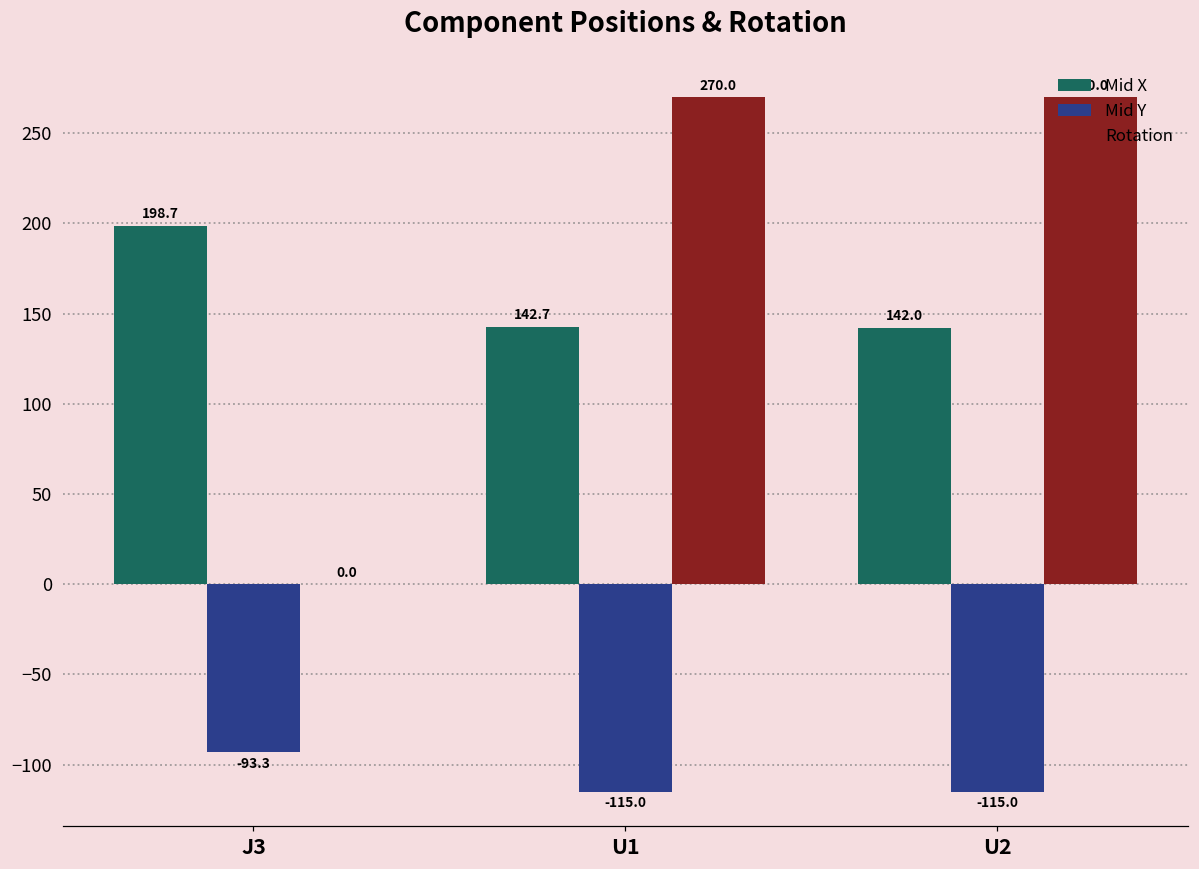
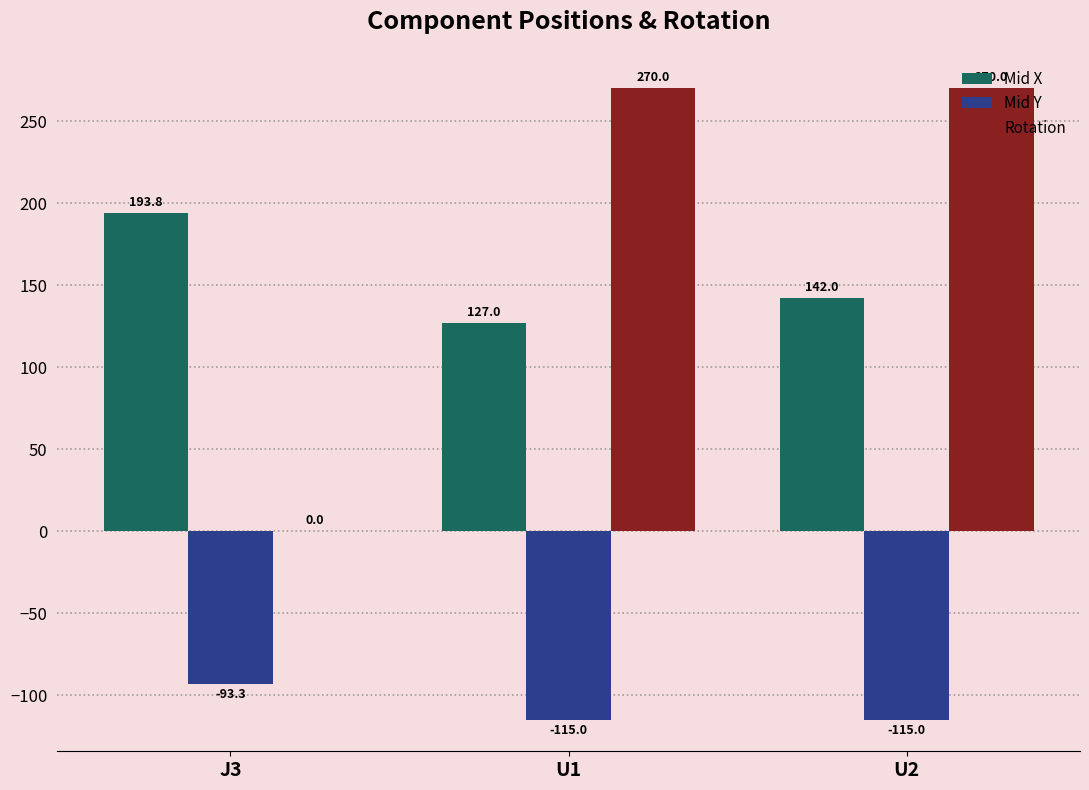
Mid X, J3: 198.7 -> 193.8
Mid X, U1: 142.7 -> 127.0
